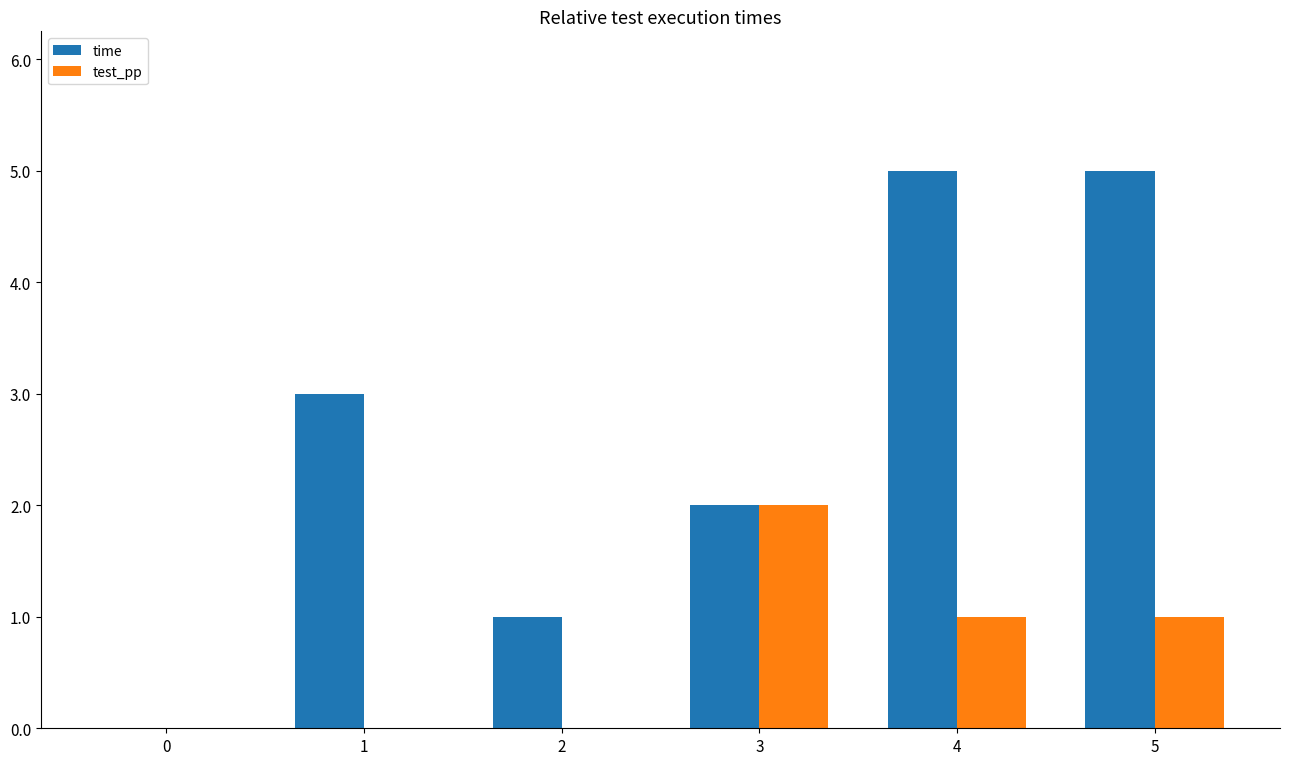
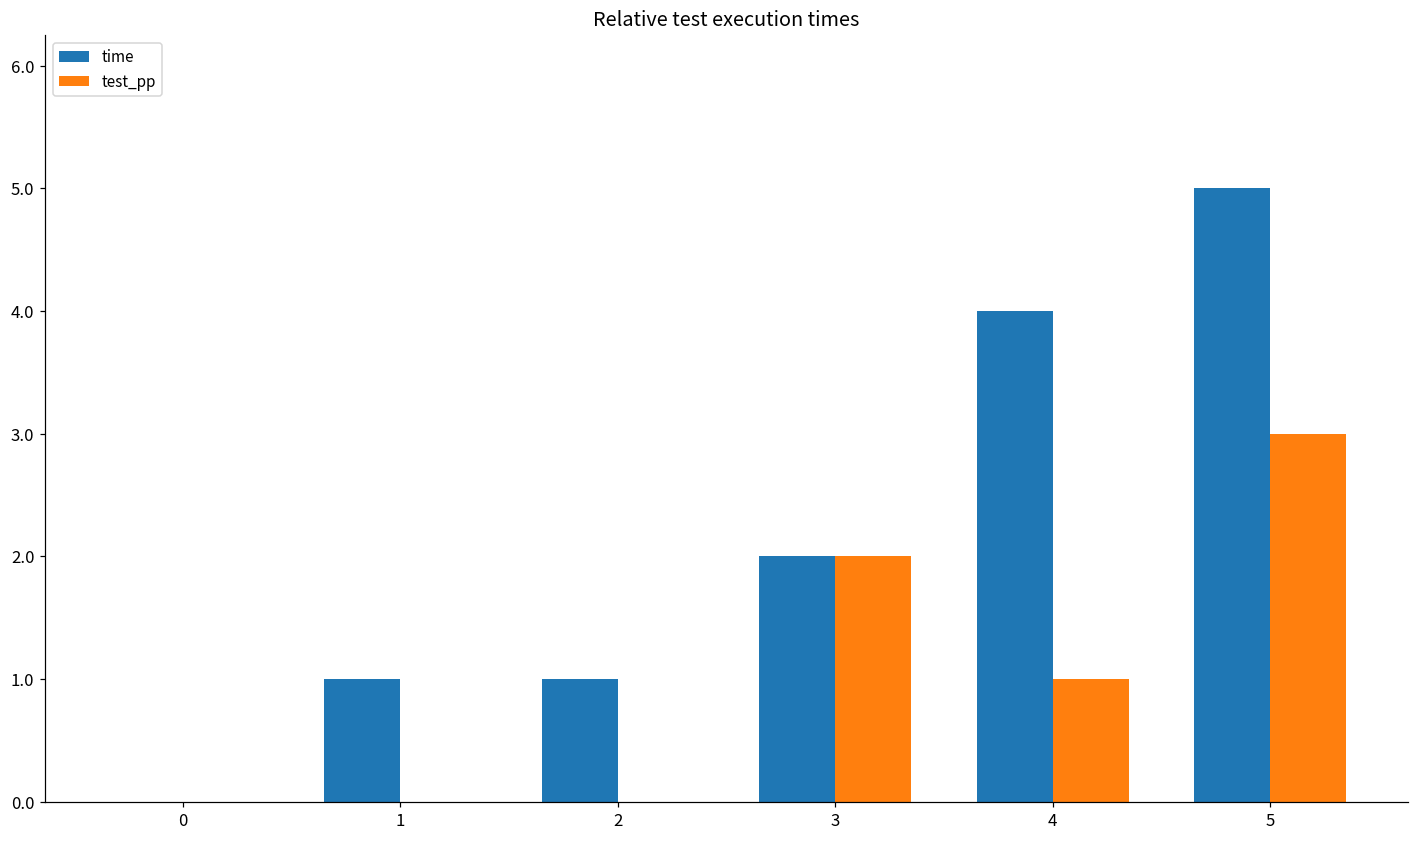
time, 1: 3 -> 1
time, 4: 5 -> 4
test_pp, 5: 1 -> 3
